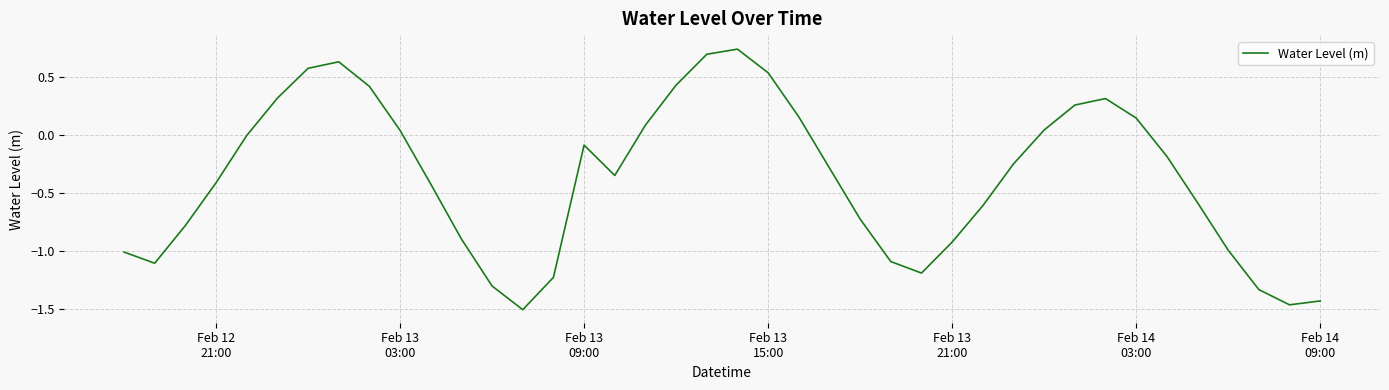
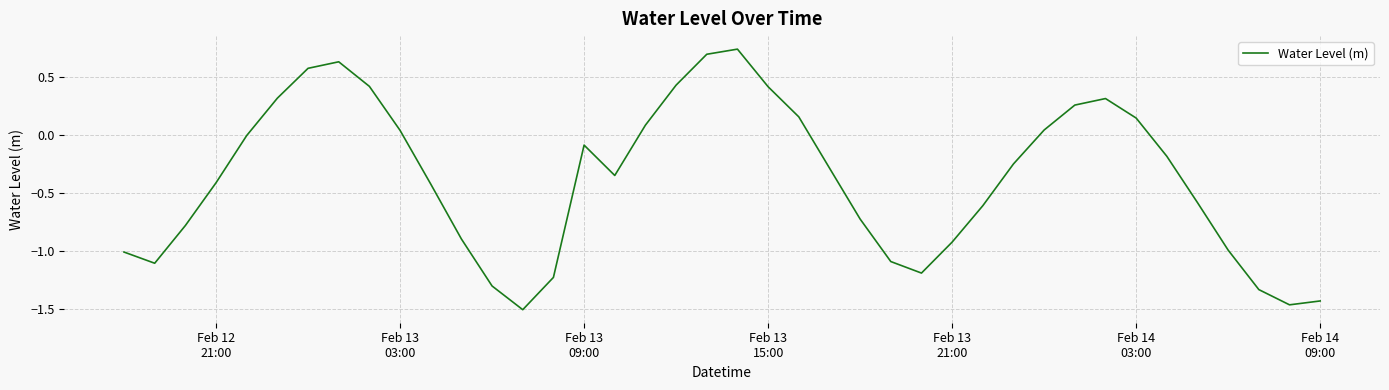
Feb 13 15:00: 0.54 -> 0.42
